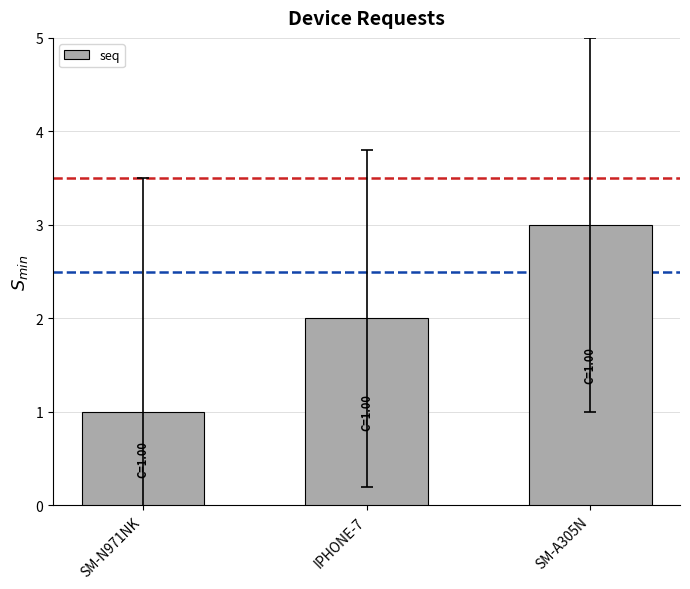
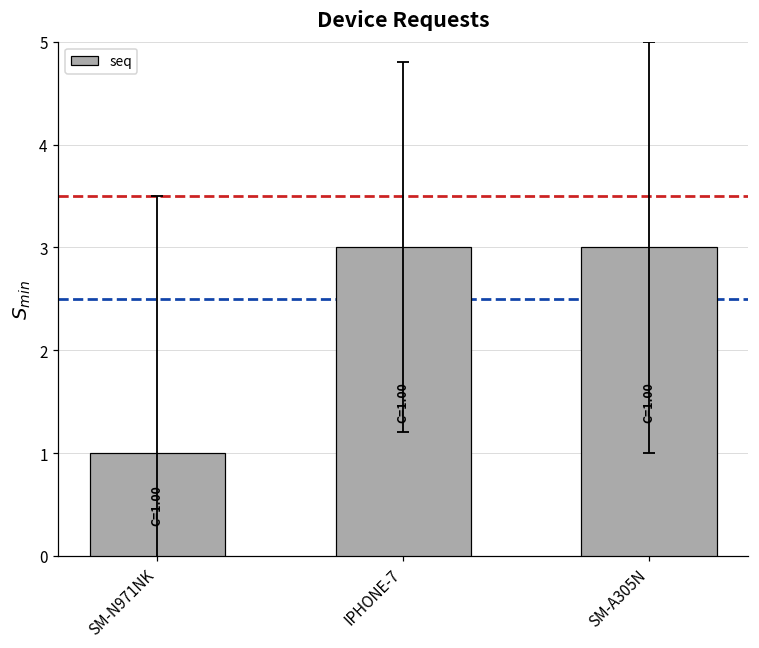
seq, IPHONE-7: 2 -> 3
